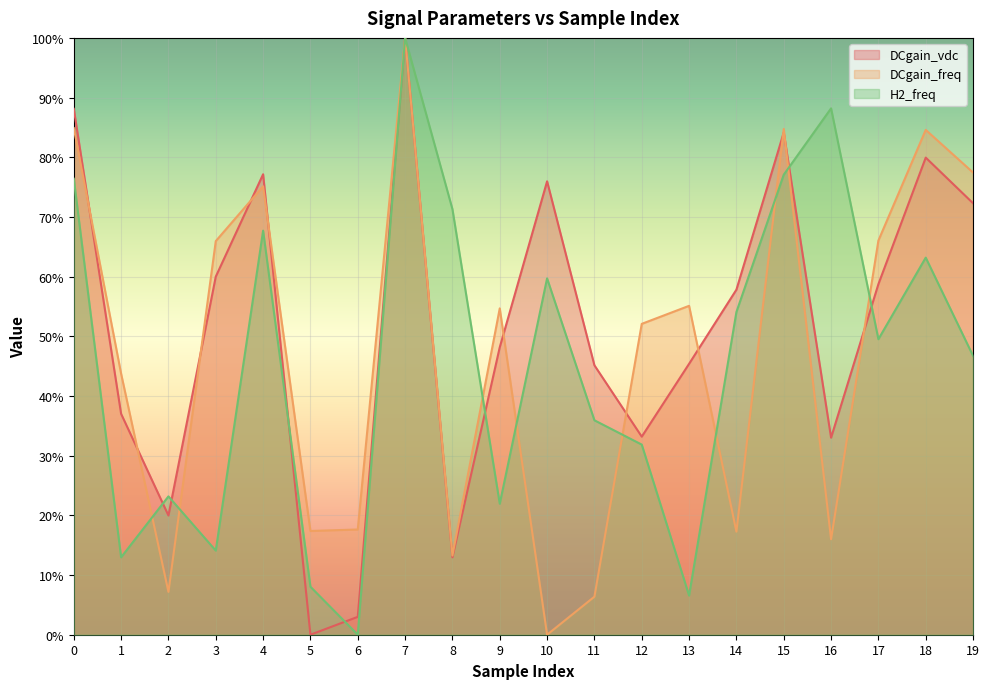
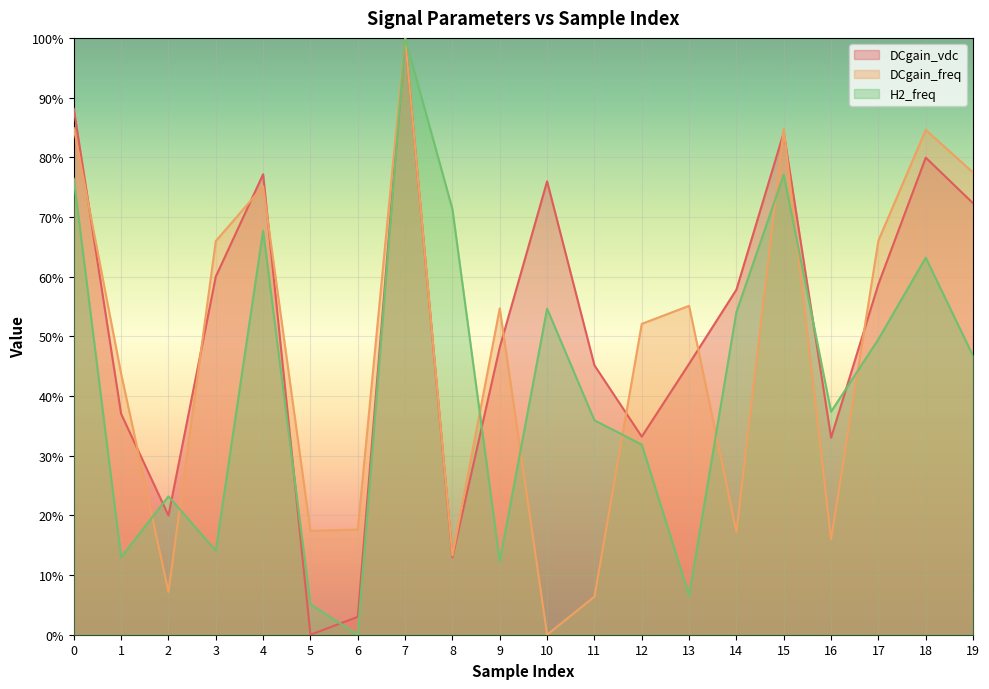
H2_freq, 5: 8% -> 5%
H2_freq, 9: 22% -> 12%
H2_freq, 10: 60% -> 55%
H2_freq, 16: 88% -> 37%
